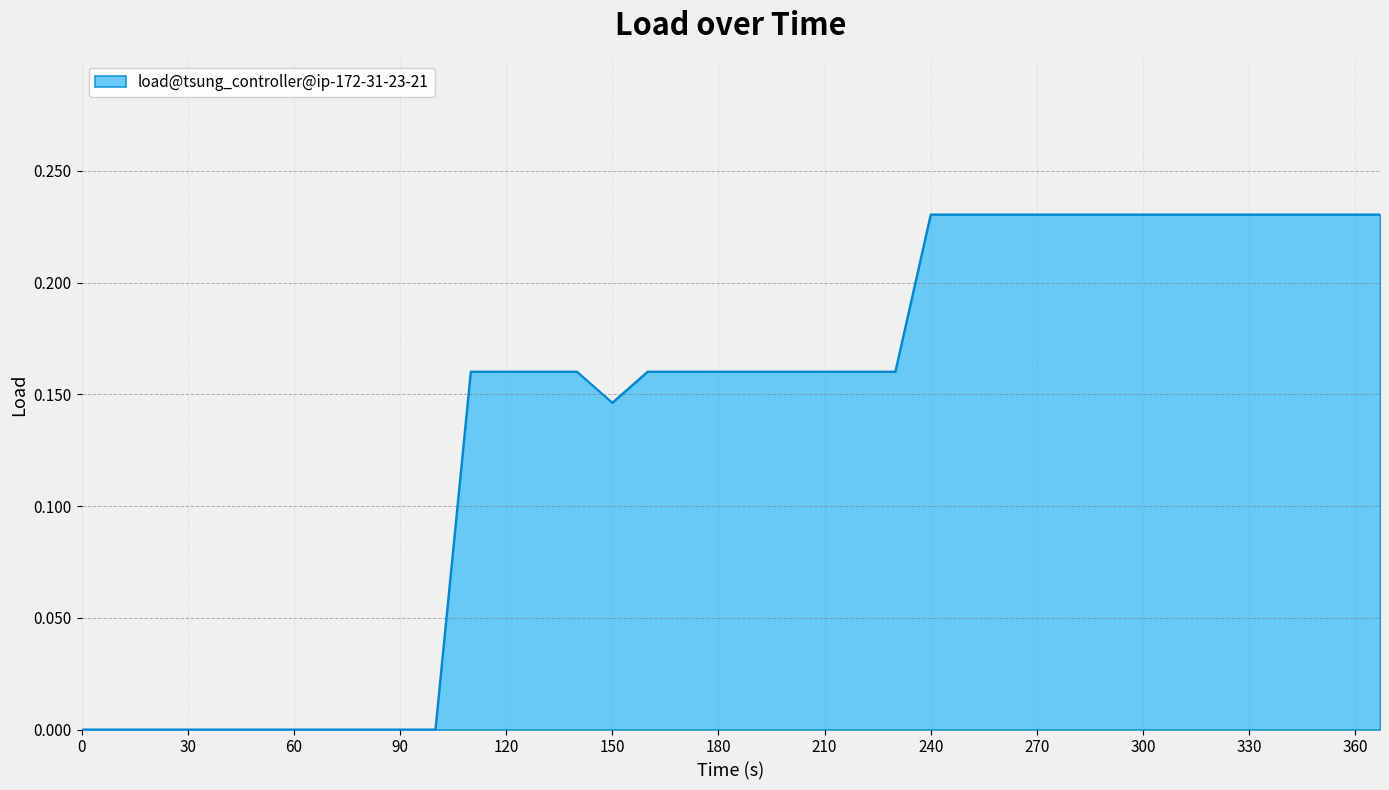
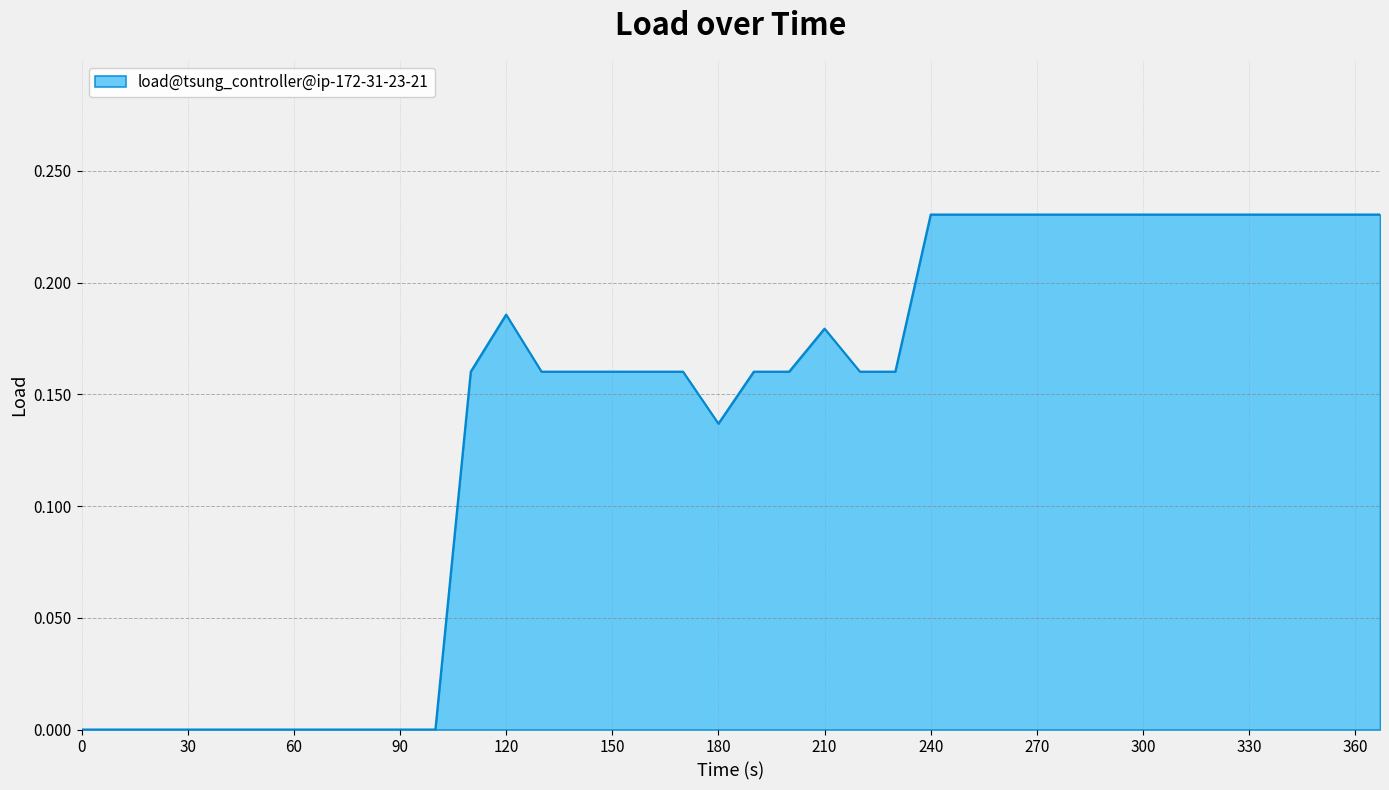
120: 0.160 -> 0.186
150: 0.146 -> 0.160
180: 0.160 -> 0.137
210: 0.160 -> 0.179
